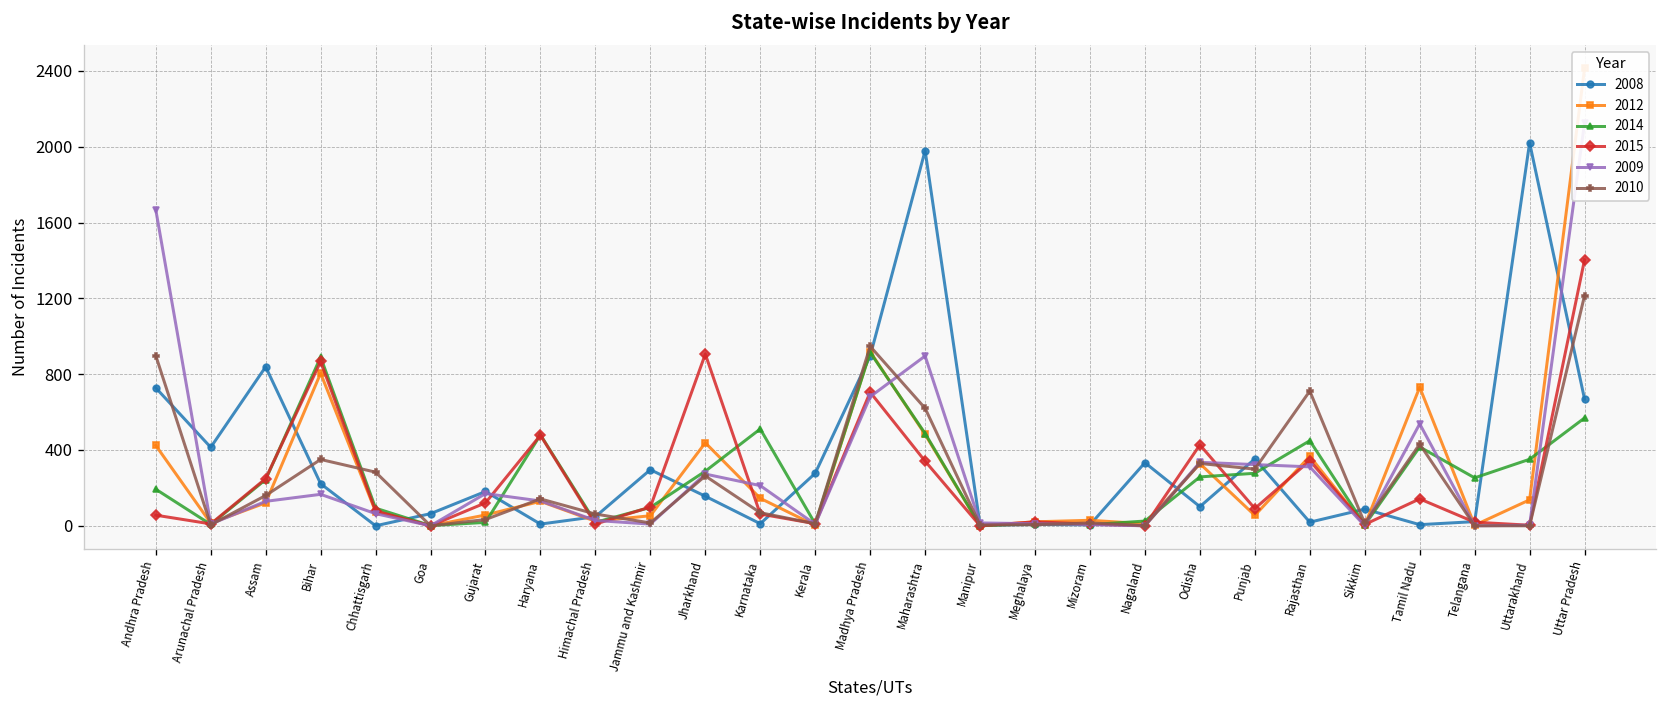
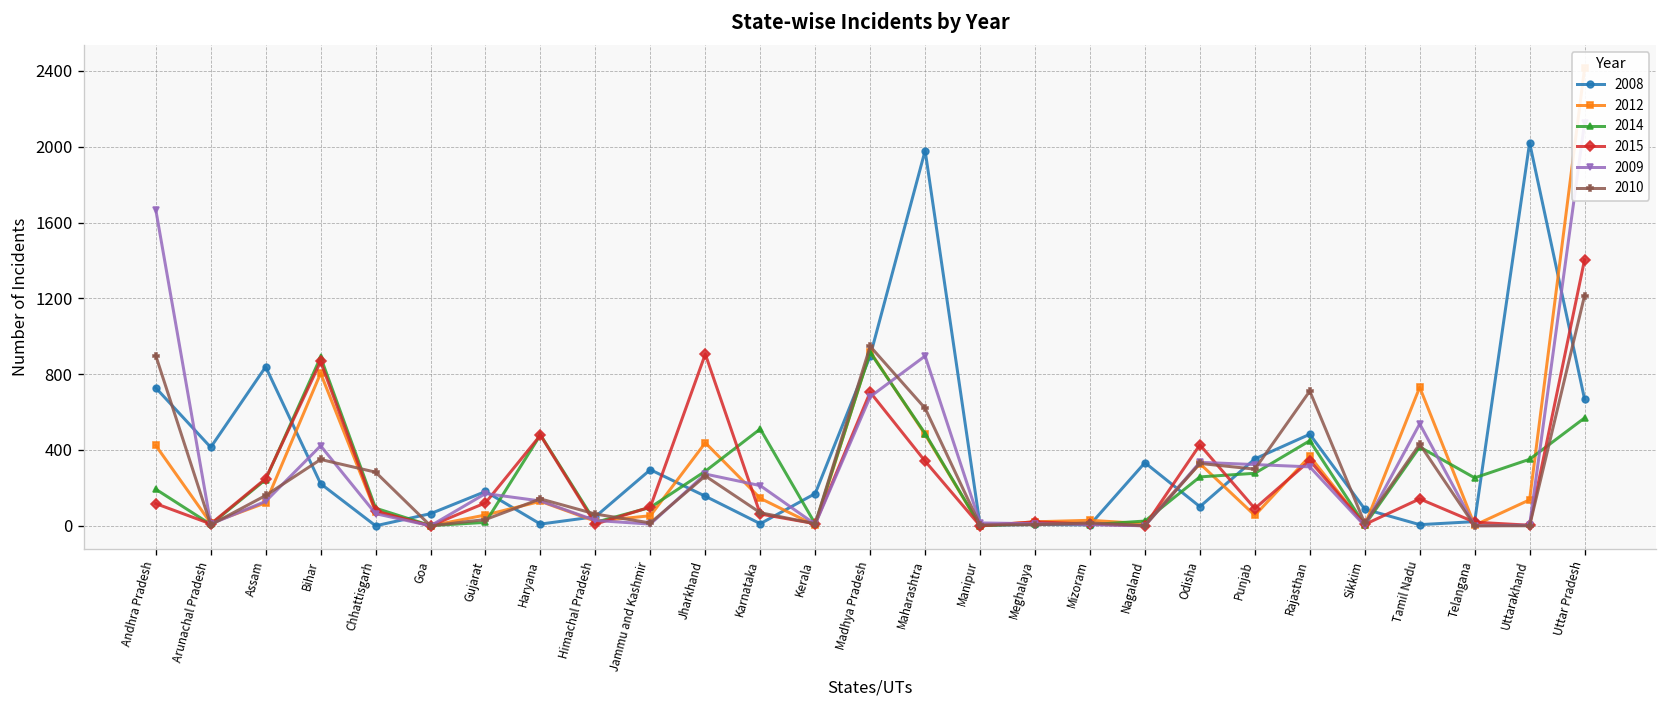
2015, Andhra Pradesh: 60 -> 120
2009, Bihar: 170 -> 420
2008, Kerala: 280 -> 170
2008, Rajasthan: 20 -> 480
